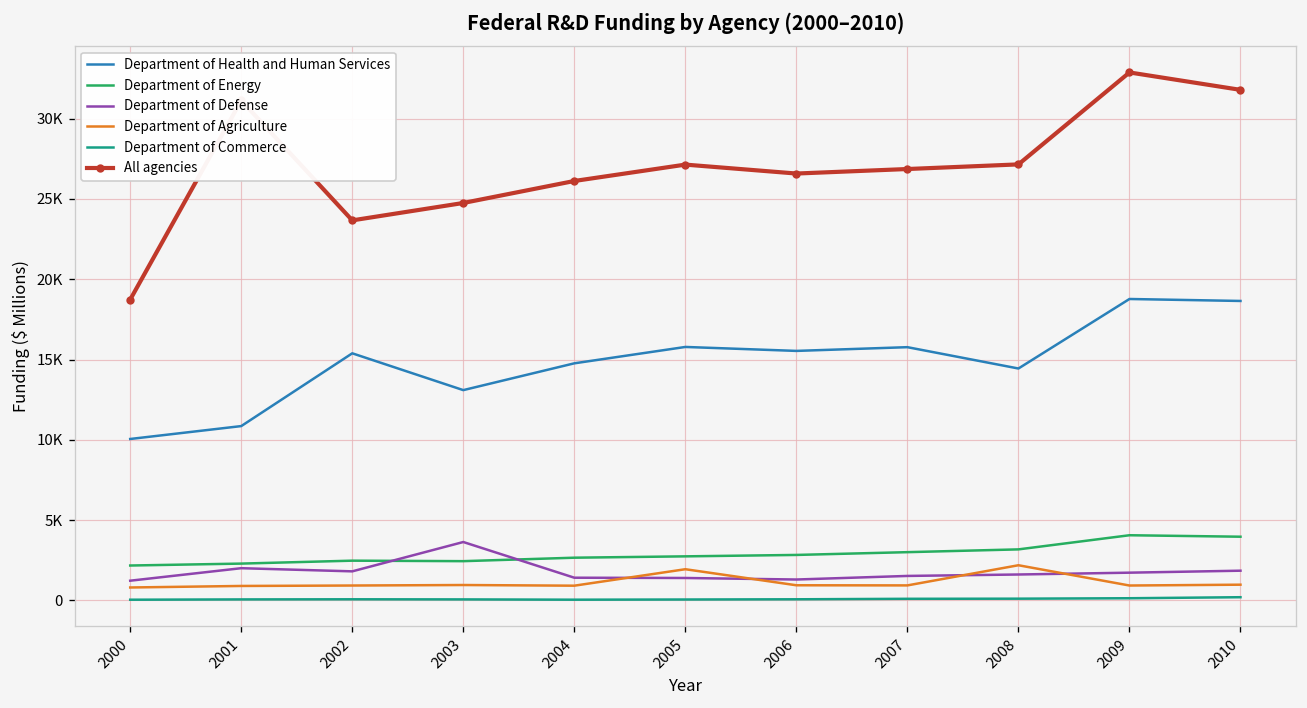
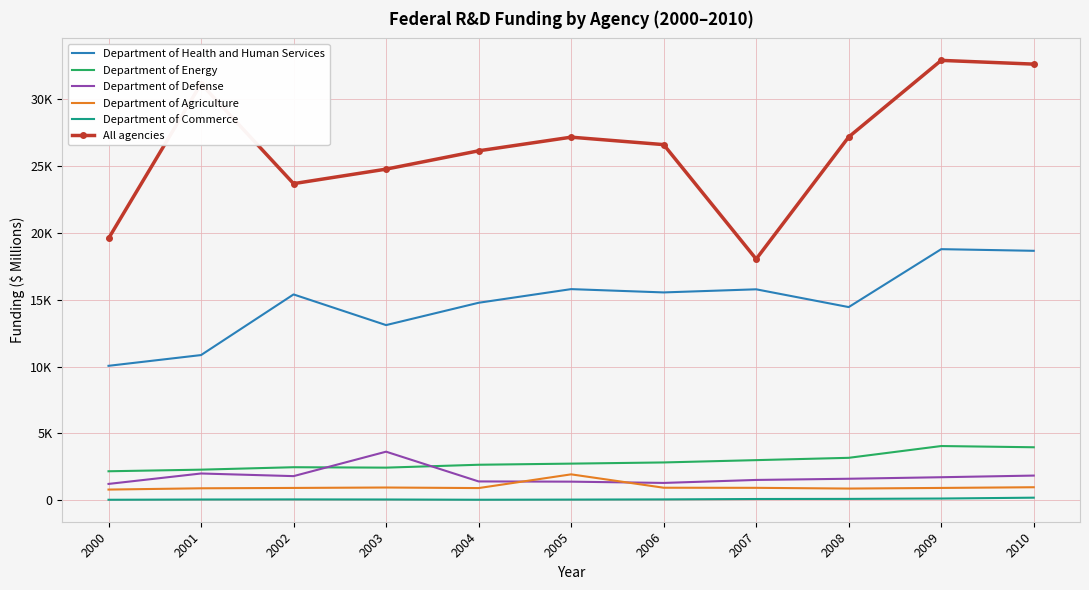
All agencies, 2000: 18700 -> 19600
All agencies, 2007: 26900 -> 18000
Department of Agriculture, 2008: 2200 -> 900
All agencies, 2010: 31800 -> 32600
